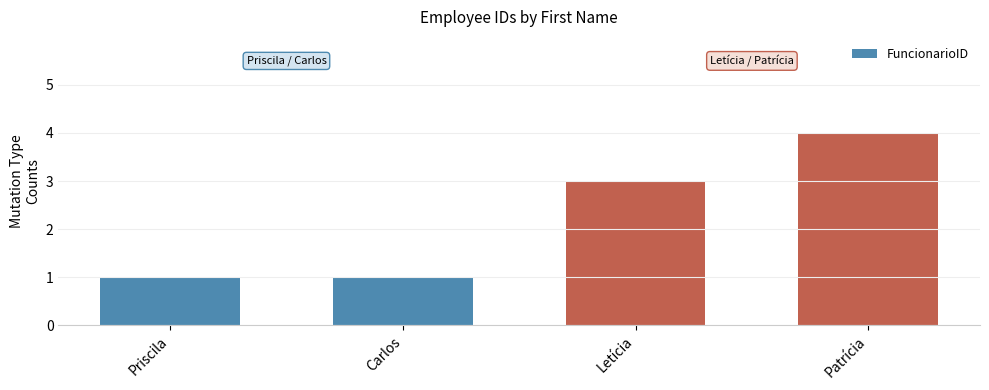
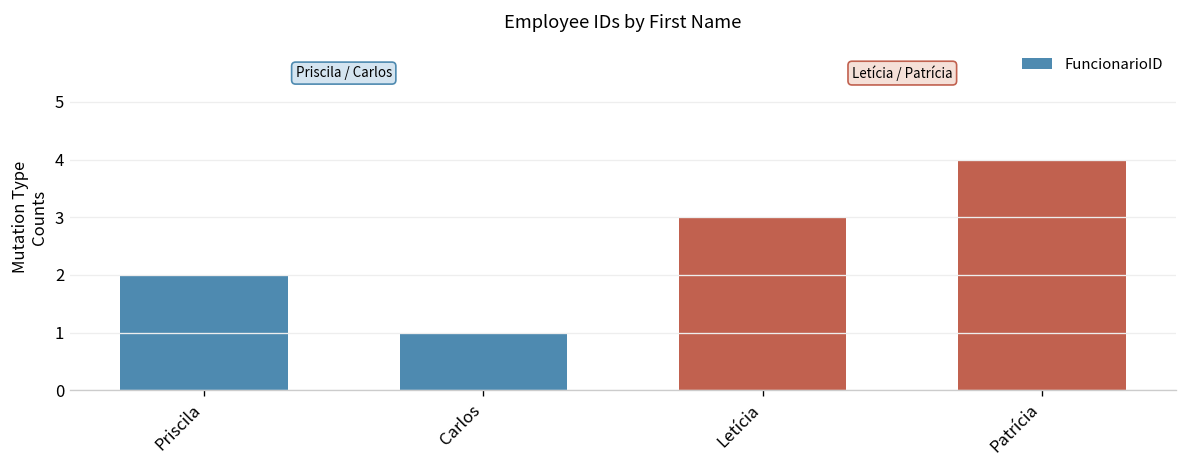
Priscila: 1 -> 2
